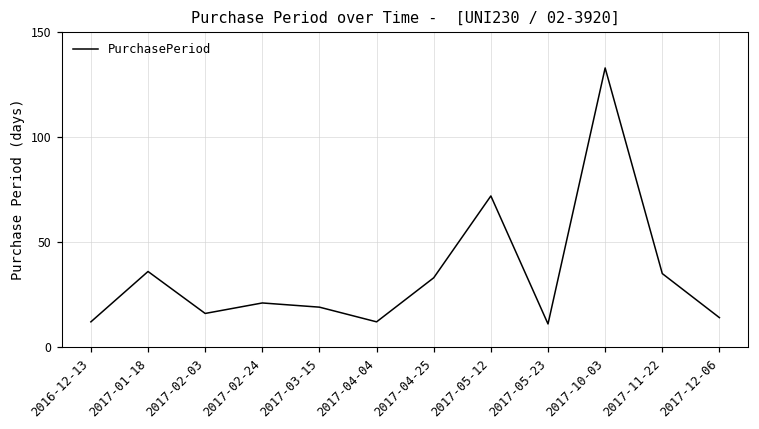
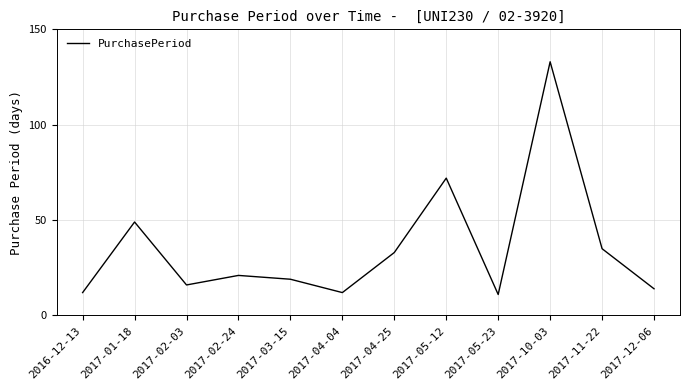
2017-01-18: 36 -> 49
